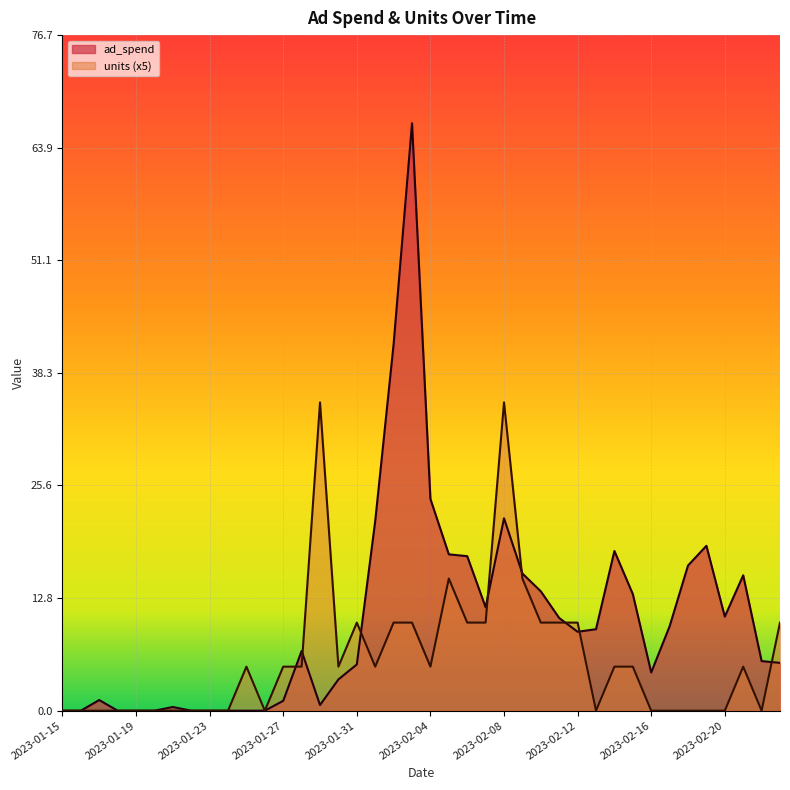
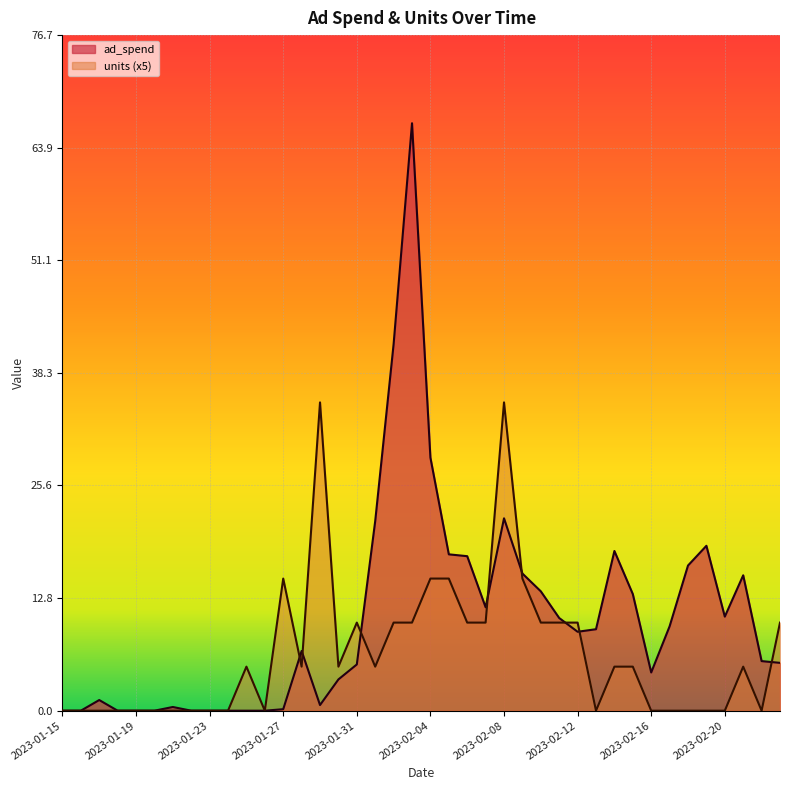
ad_spend, 2023-01-27: 1 -> 0
units (x5), 2023-01-27: 5 -> 15
ad_spend, 2023-02-04: 24 -> 29
units (x5), 2023-02-04: 5 -> 15
